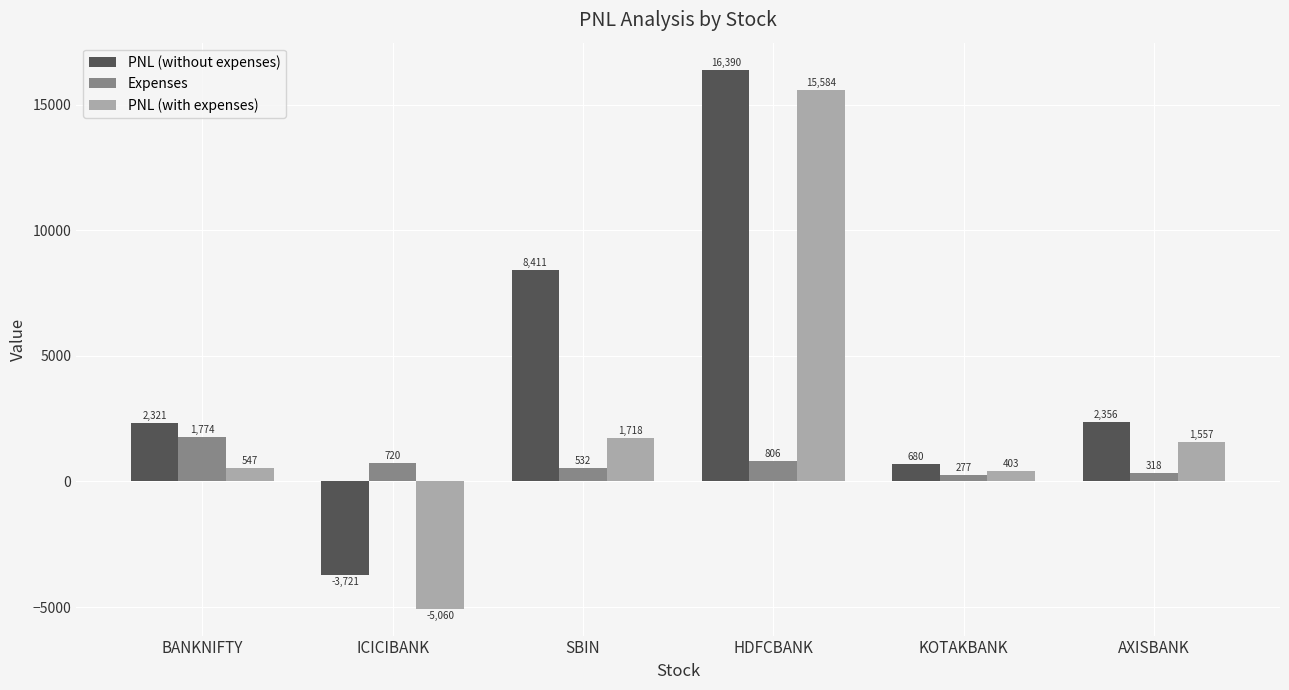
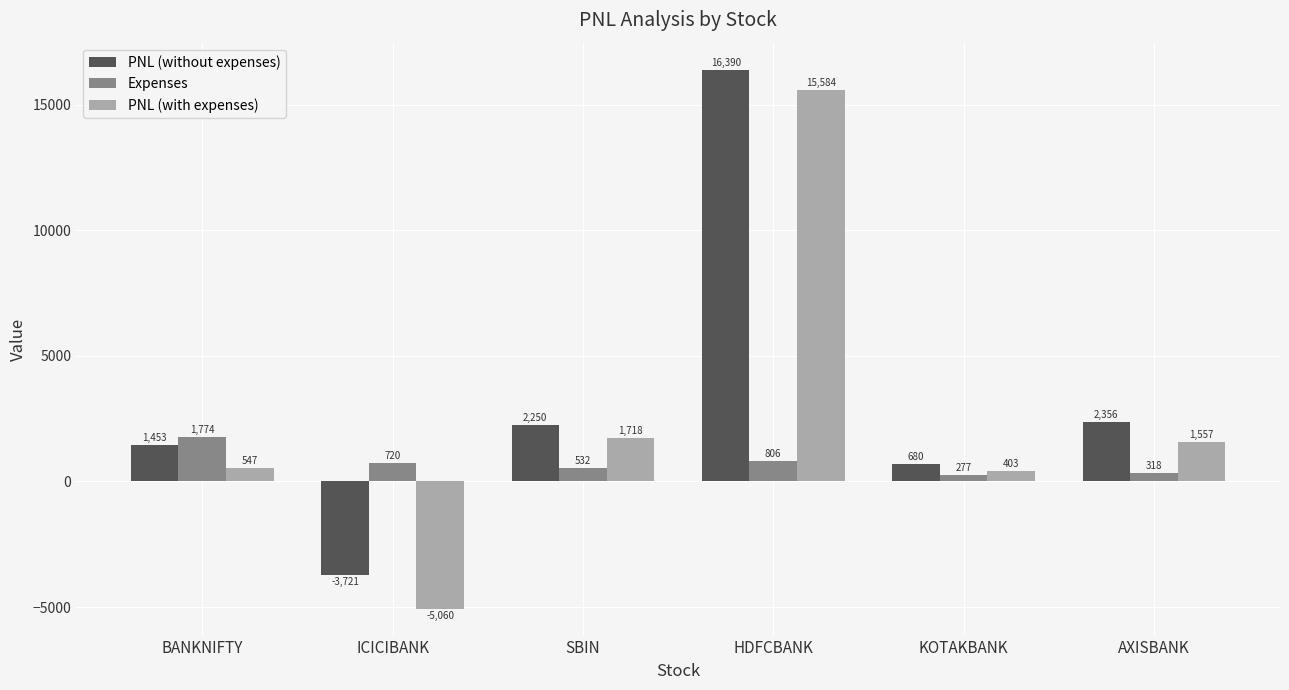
PNL (without expenses), BANKNIFTY: 2,321 -> 1,453
PNL (without expenses), SBIN: 8,411 -> 2,250
